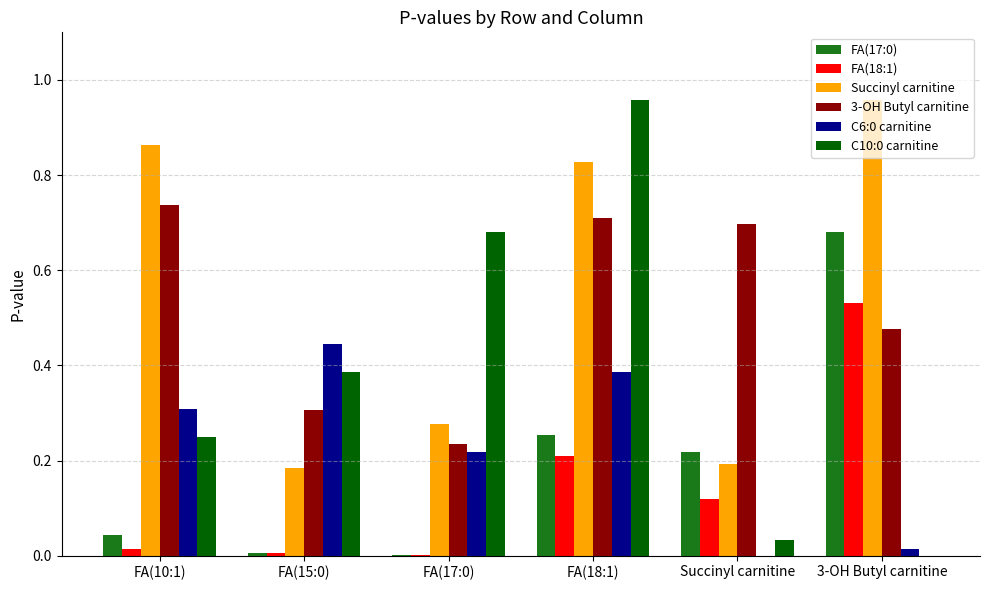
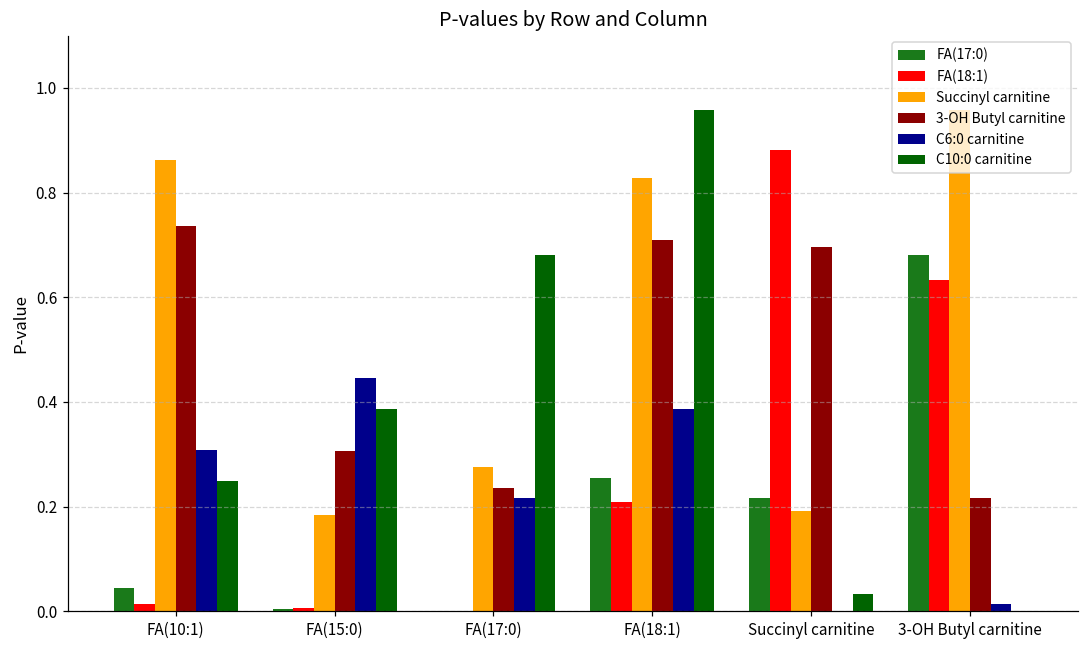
FA(18:1), Succinyl carnitine: 0.12 -> 0.88
FA(18:1), 3-OH Butyl carnitine: 0.53 -> 0.63
3-OH Butyl carnitine, 3-OH Butyl carnitine: 0.48 -> 0.22
